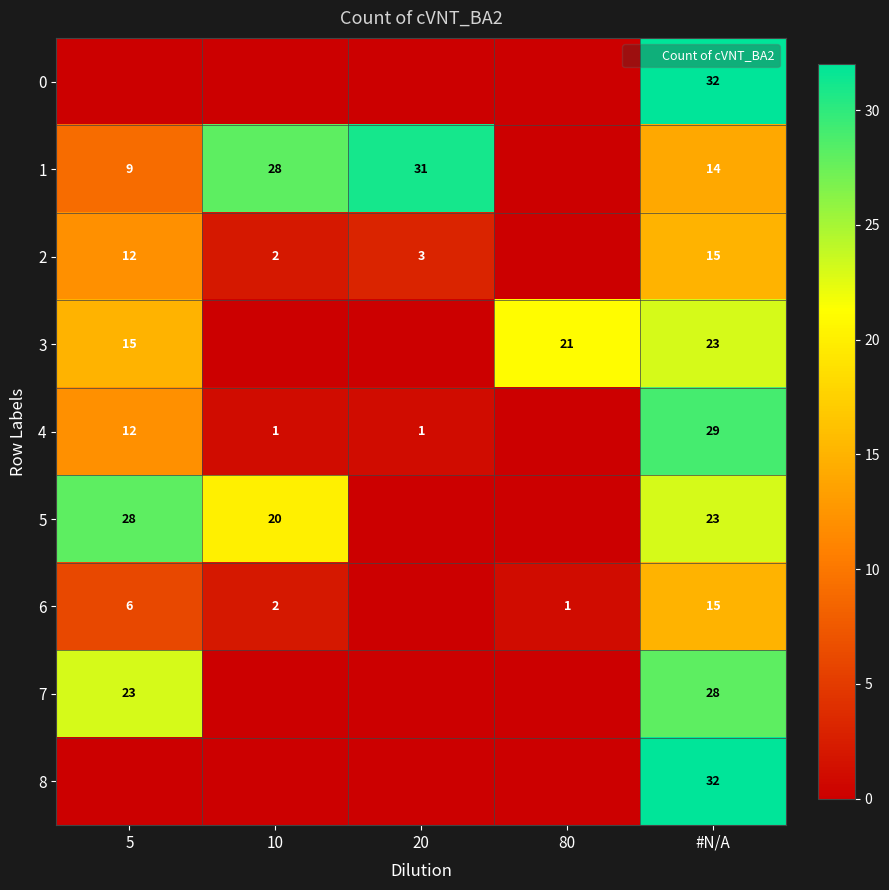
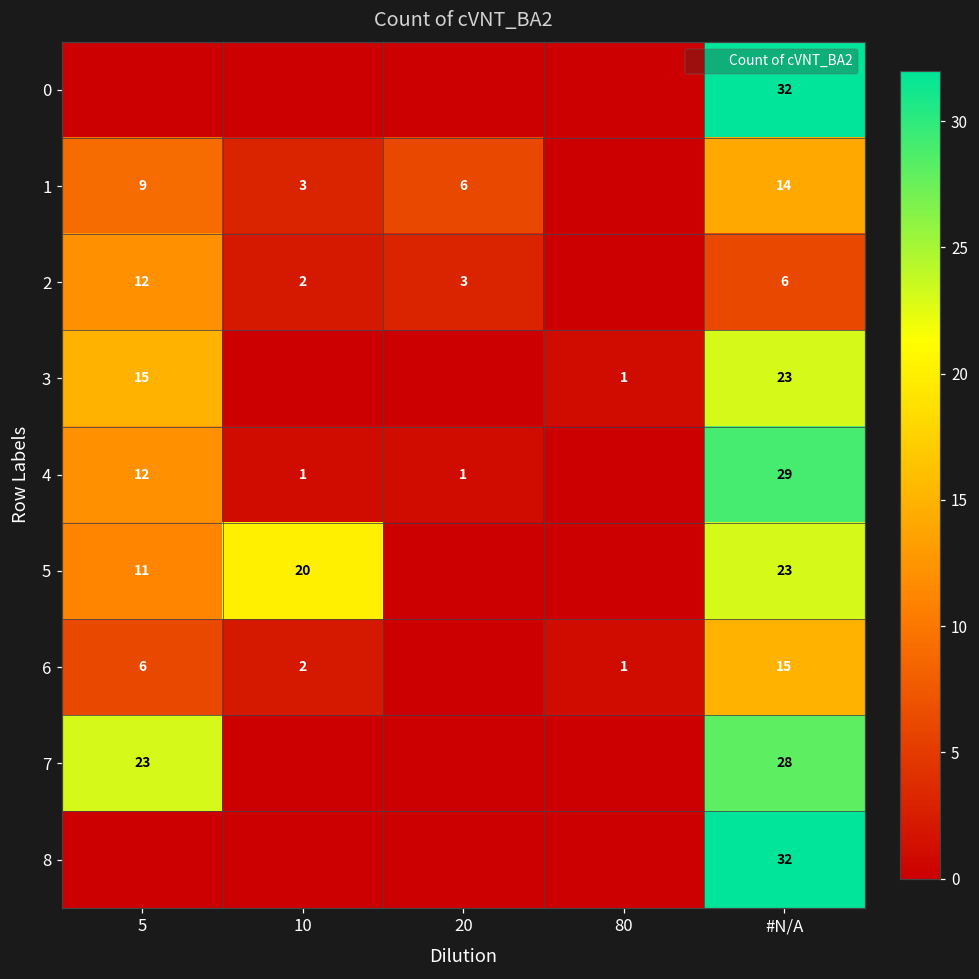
1, 10: 28 -> 3
1, 20: 31 -> 6
2, #N/A: 15 -> 6
3, 80: 21 -> 1
5, 5: 28 -> 11
